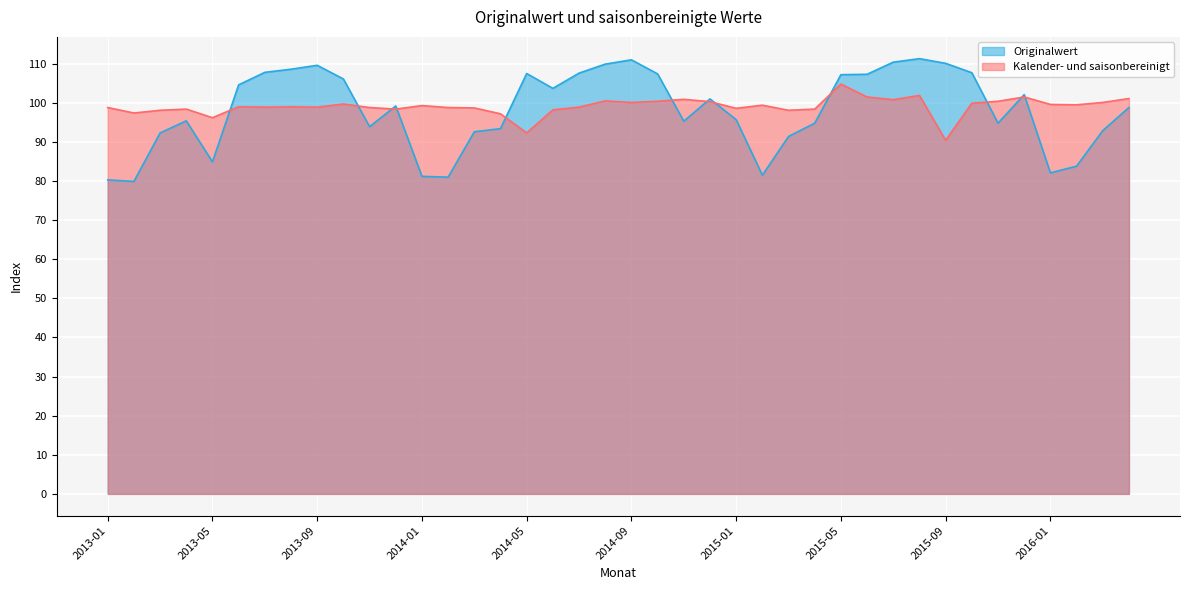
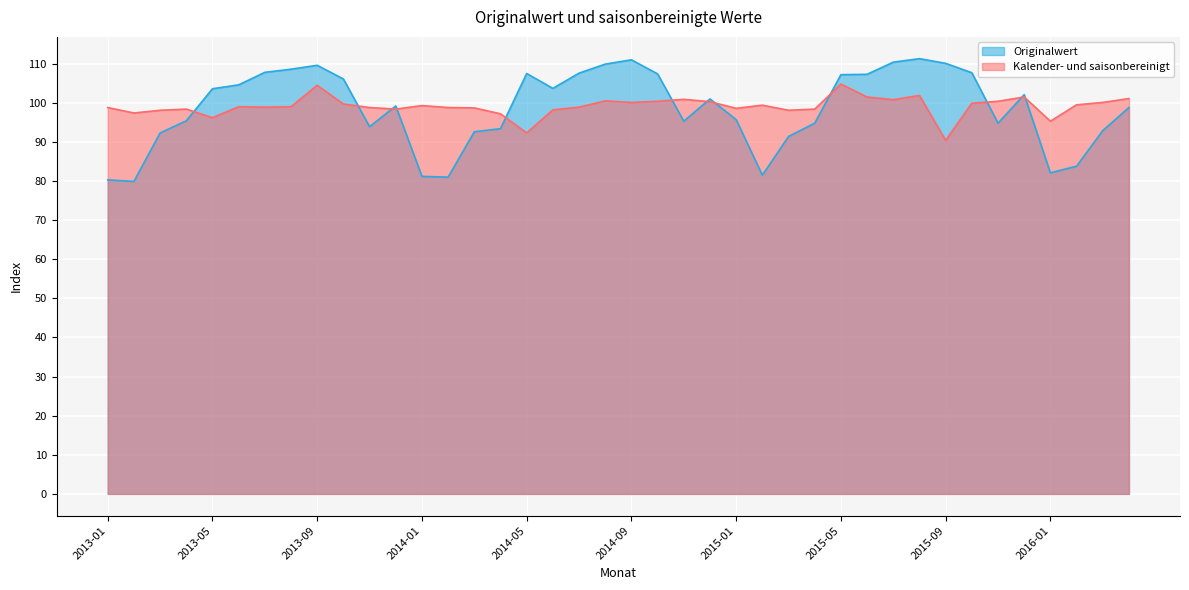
Originalwert, 2013-05: 85 -> 104
Kalender- und saisonbereinigt, 2013-09: 99 -> 105
Kalender- und saisonbereinigt, 2016-01: 100 -> 95
